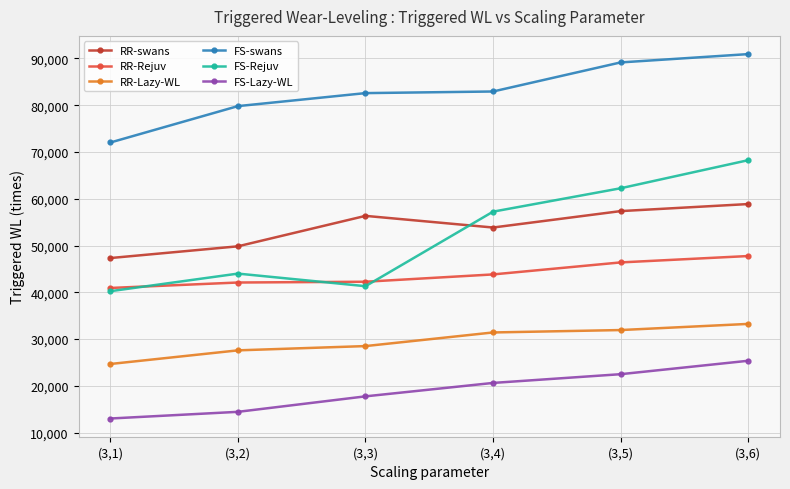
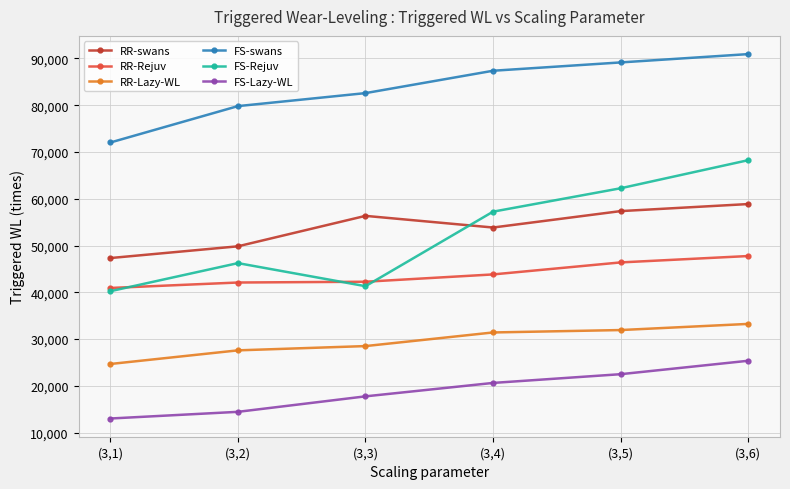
FS-Rejuv, (3,2): 44,000 -> 46,000
FS-swans, (3,4): 83,000 -> 87,000
